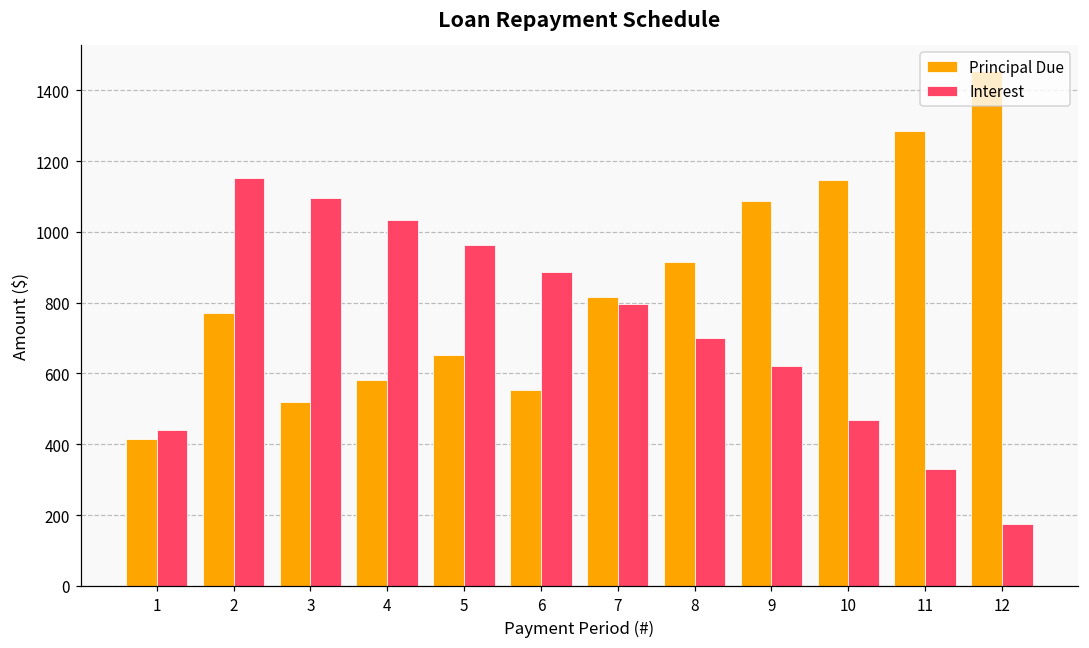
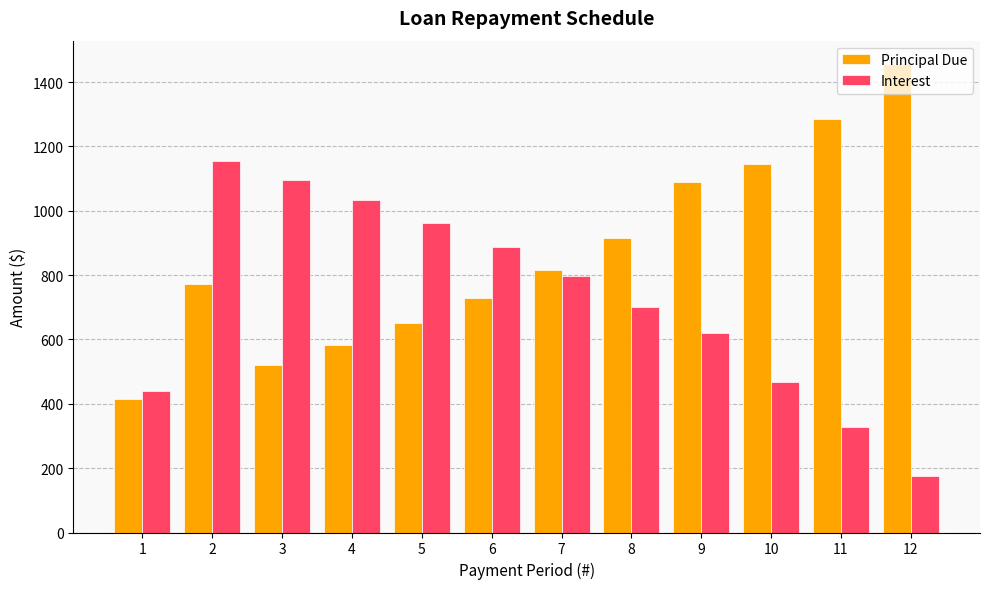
Principal Due, 6: 550 -> 730
